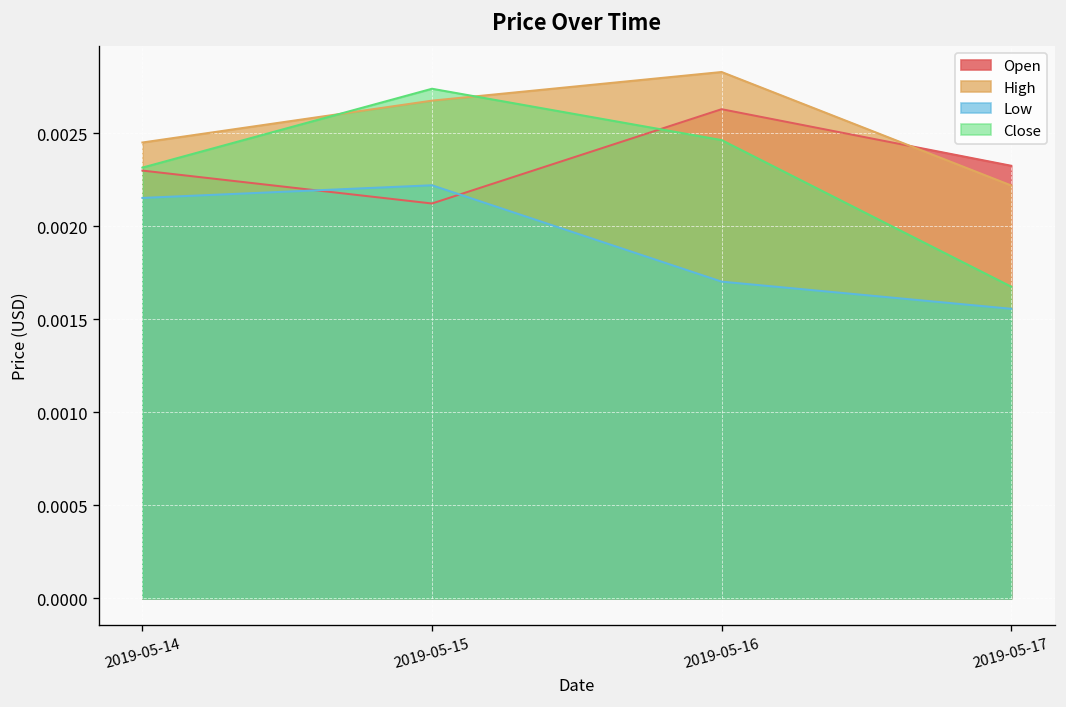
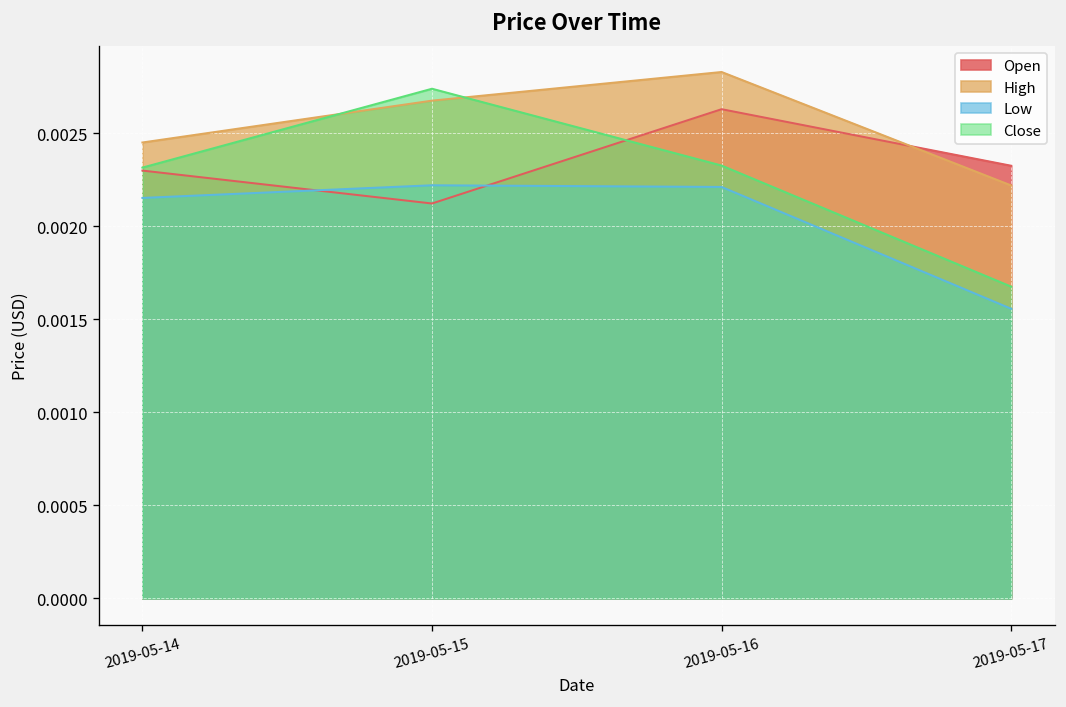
Low, 2019-05-16: 0.00170 -> 0.00221
Close, 2019-05-16: 0.00246 -> 0.00233
